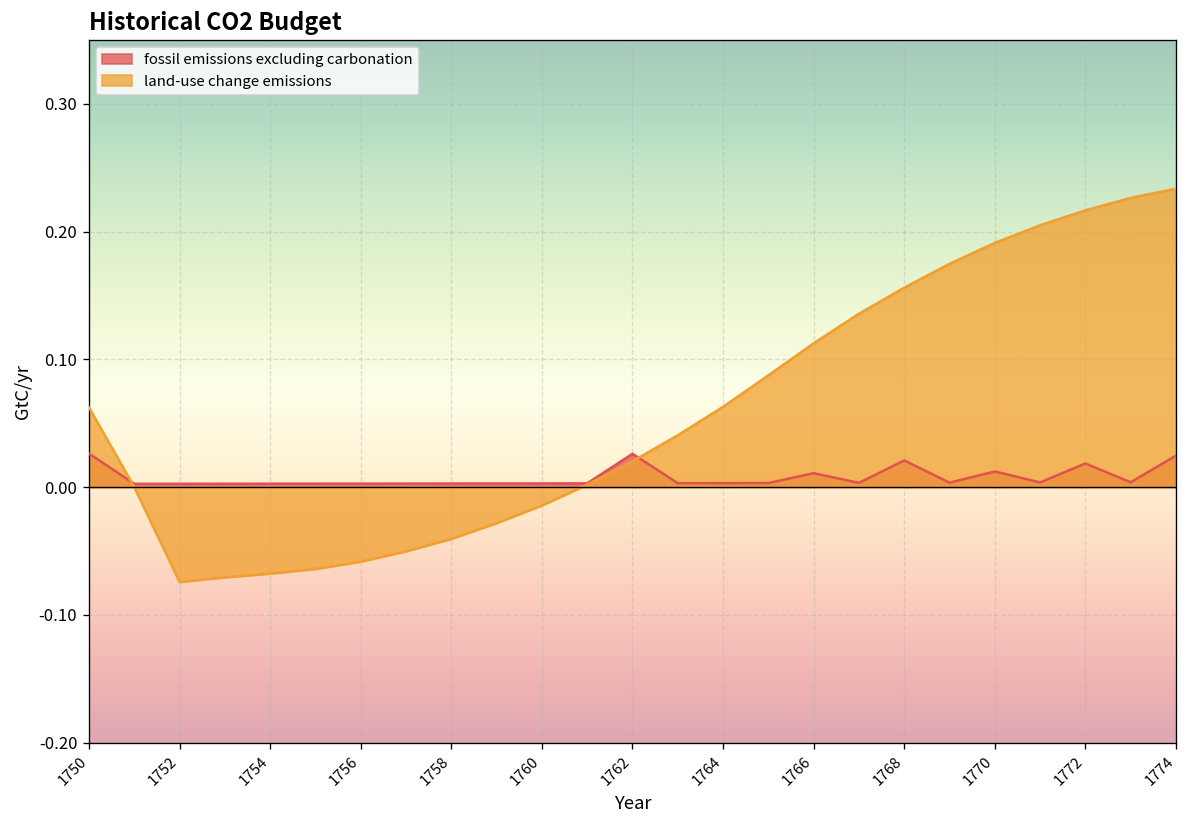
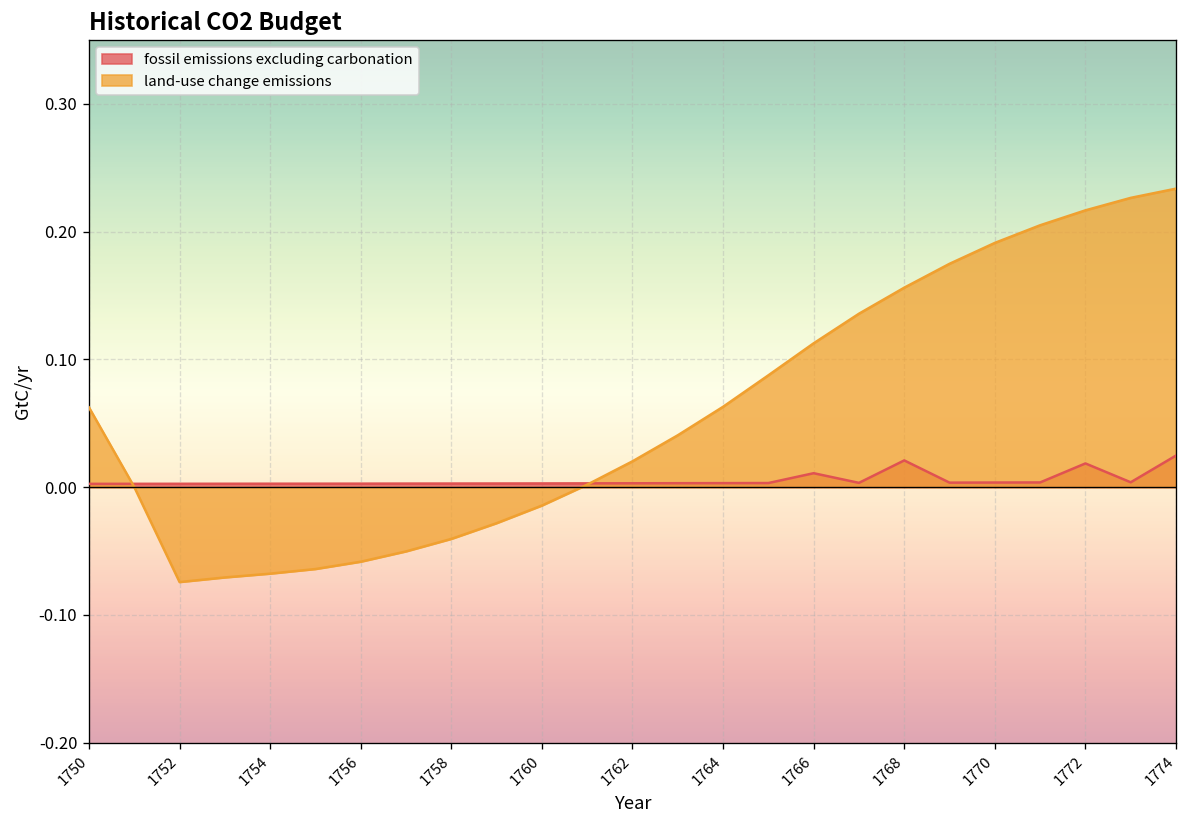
fossil emissions excluding carbonation, 1750: 0.026 -> 0.003
fossil emissions excluding carbonation, 1762: 0.026 -> 0.003
fossil emissions excluding carbonation, 1770: 0.012 -> 0.004
